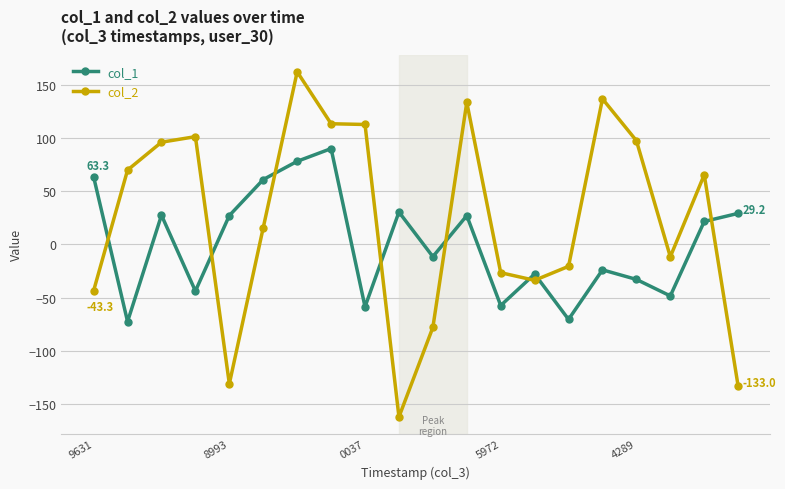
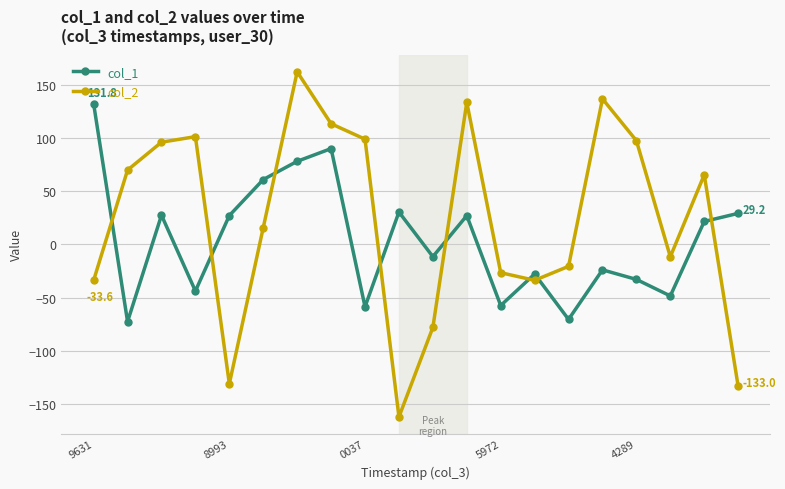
col_1, 9631: 63.3 -> 131.8
col_2, 9631: -43.3 -> -33.6
col_2, 0037: 113 -> 99
